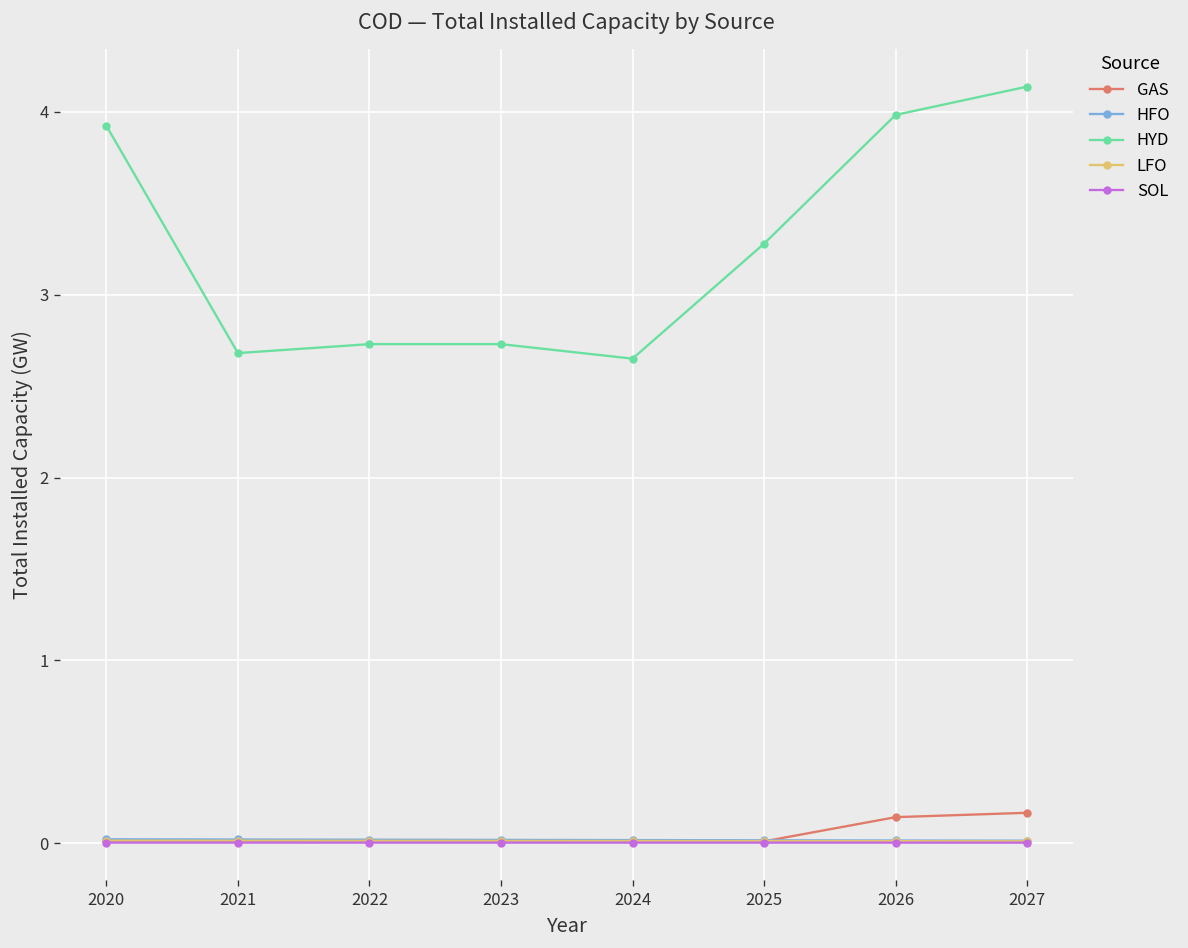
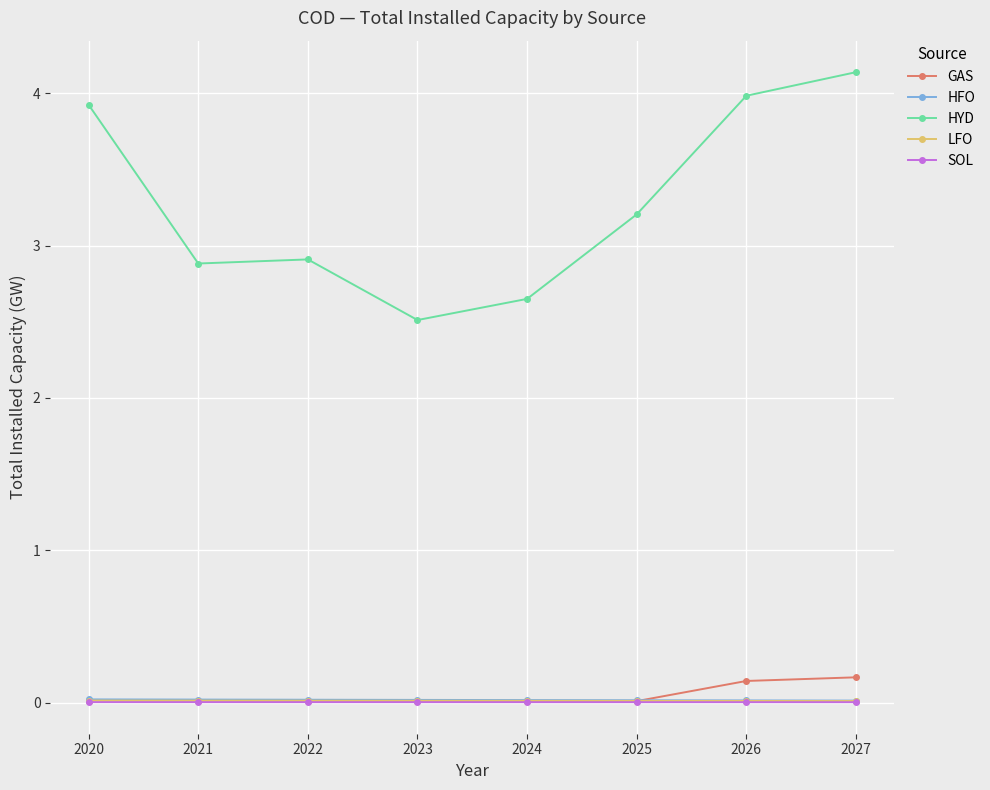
HYD, 2021: 2.68 -> 2.88
HYD, 2022: 2.73 -> 2.91
HYD, 2023: 2.73 -> 2.51
HYD, 2025: 3.28 -> 3.21
